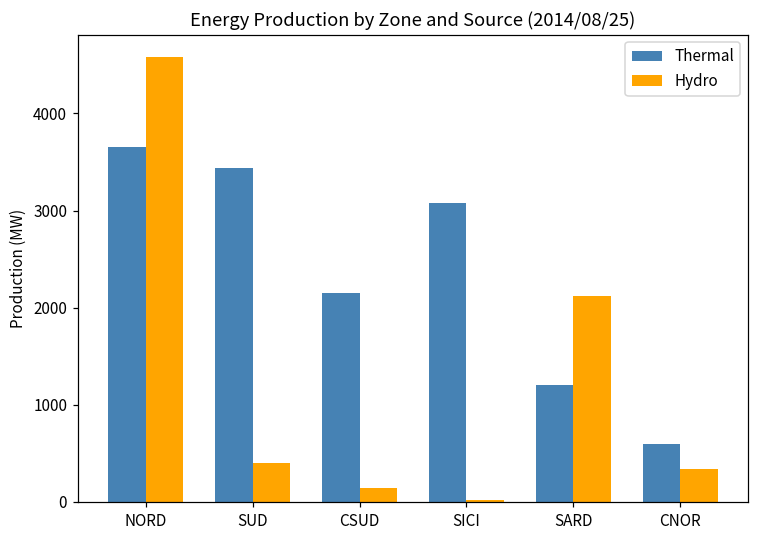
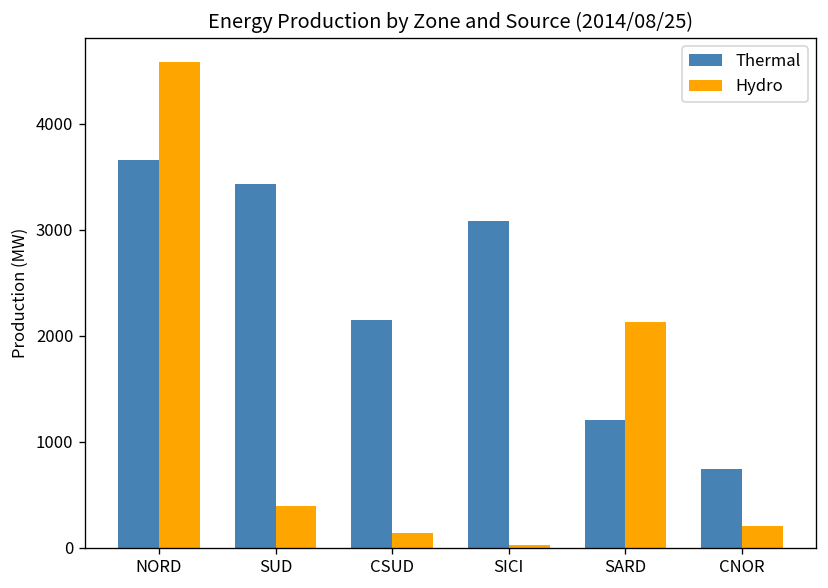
Thermal, CNOR: 600 -> 700
Hydro, CNOR: 300 -> 200
